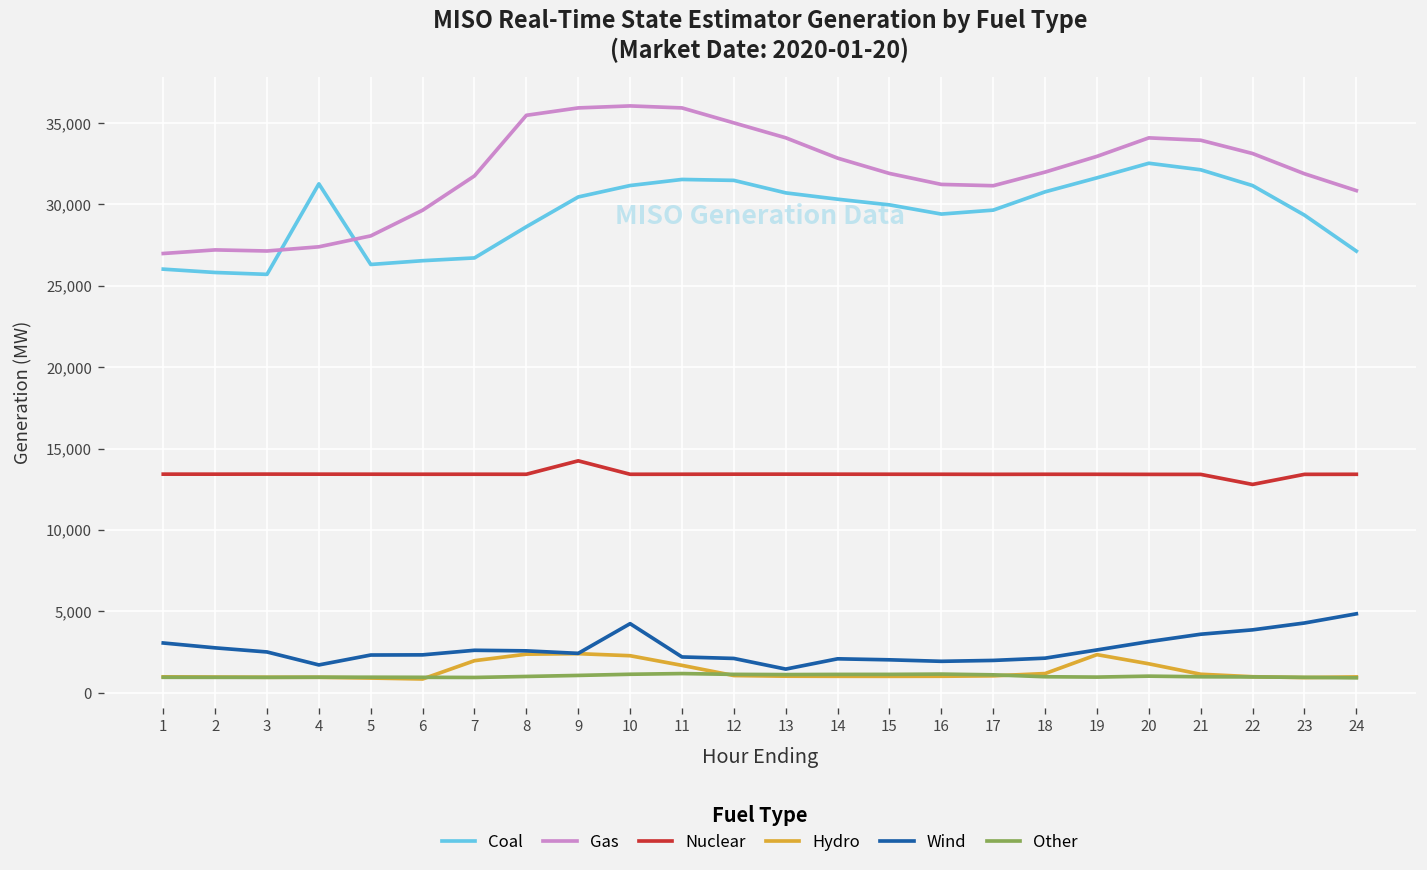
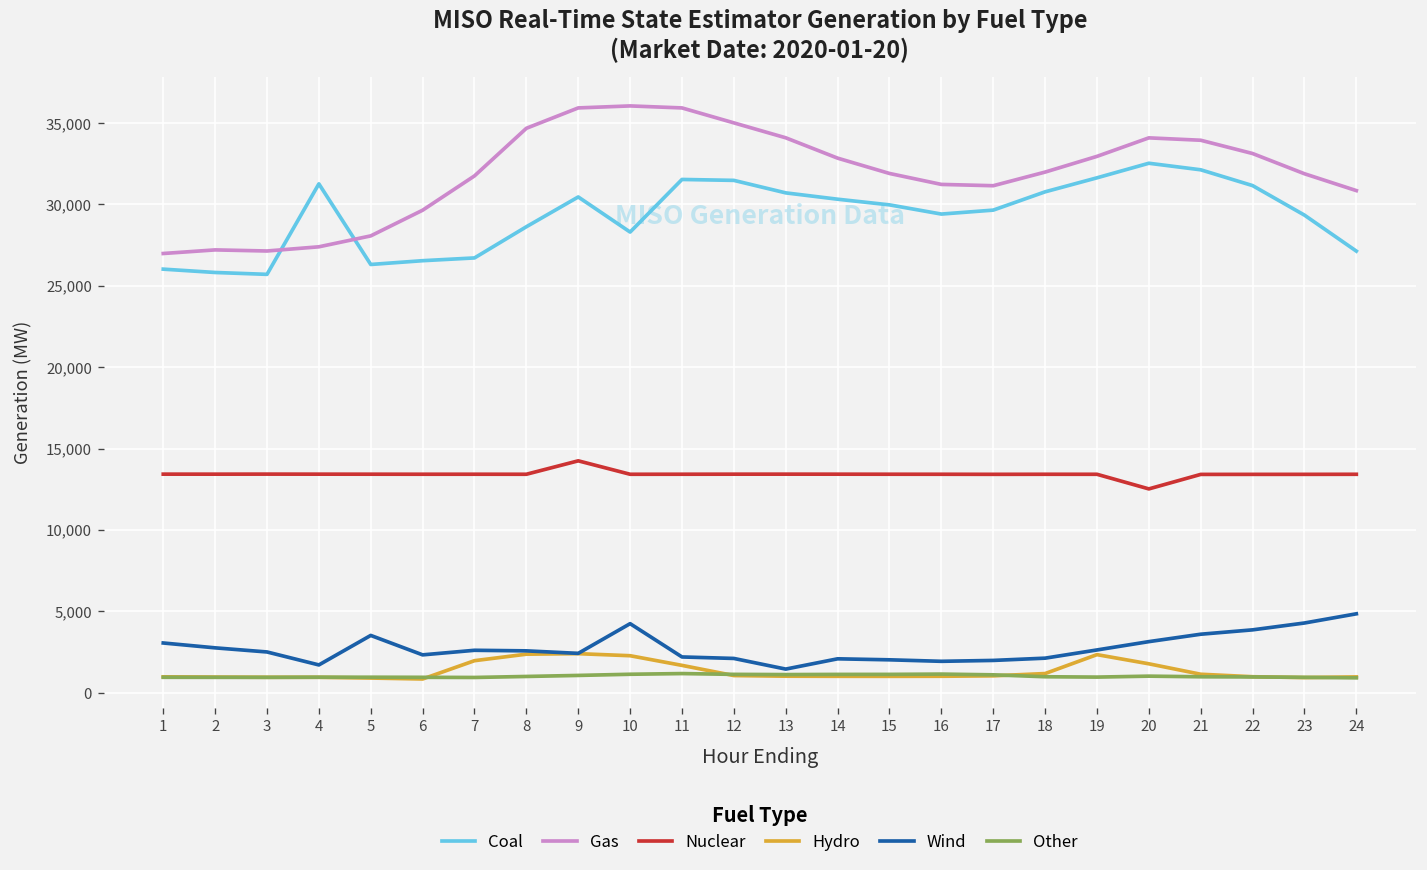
Wind, 5: 2,300 -> 3,500
Gas, 8: 35,500 -> 34,700
Coal, 10: 31,200 -> 28,300
Nuclear, 20: 13,400 -> 12,500
Nuclear, 22: 12,800 -> 13,400
